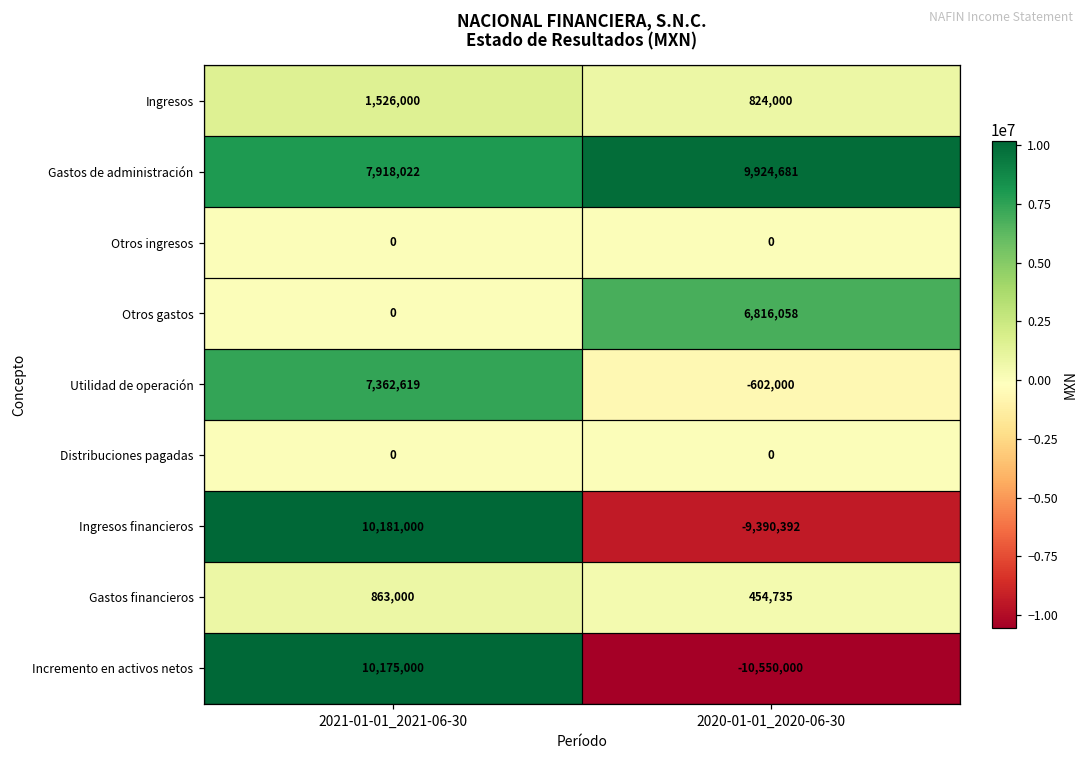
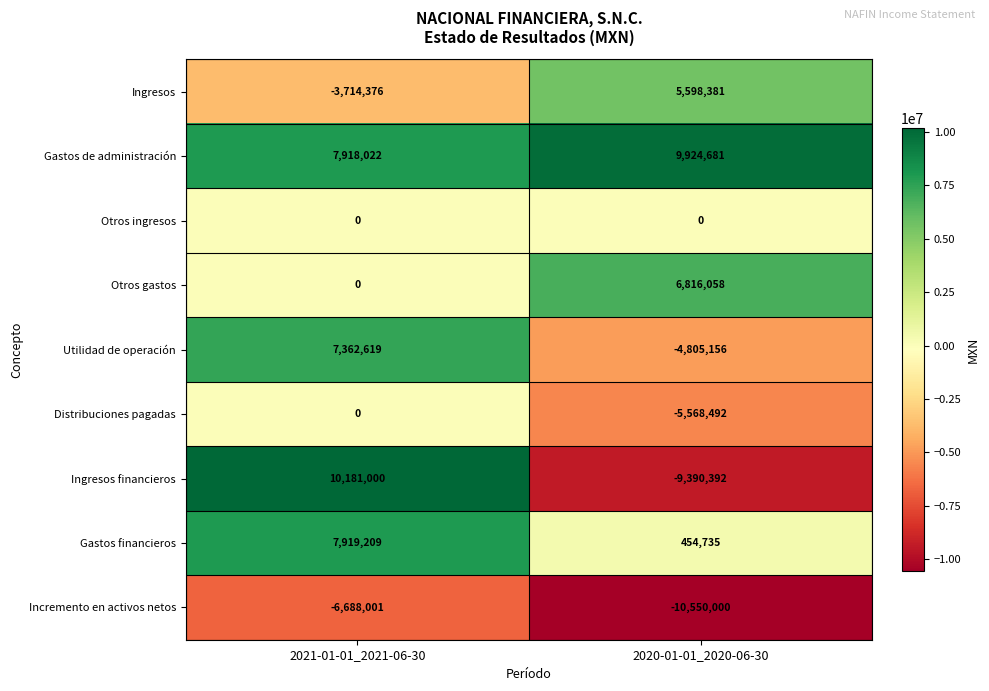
Ingresos, 2021-01-01_2021-06-30: 1,526,000 -> -3,714,376
Ingresos, 2020-01-01_2020-06-30: 824,000 -> 5,598,381
Utilidad de operación, 2020-01-01_2020-06-30: -602,000 -> -4,805,156
Distribuciones pagadas, 2020-01-01_2020-06-30: 0 -> -5,568,492
Gastos financieros, 2021-01-01_2021-06-30: 863,000 -> 7,919,209
Incremento en activos netos, 2021-01-01_2021-06-30: 10,175,000 -> -6,688,001
